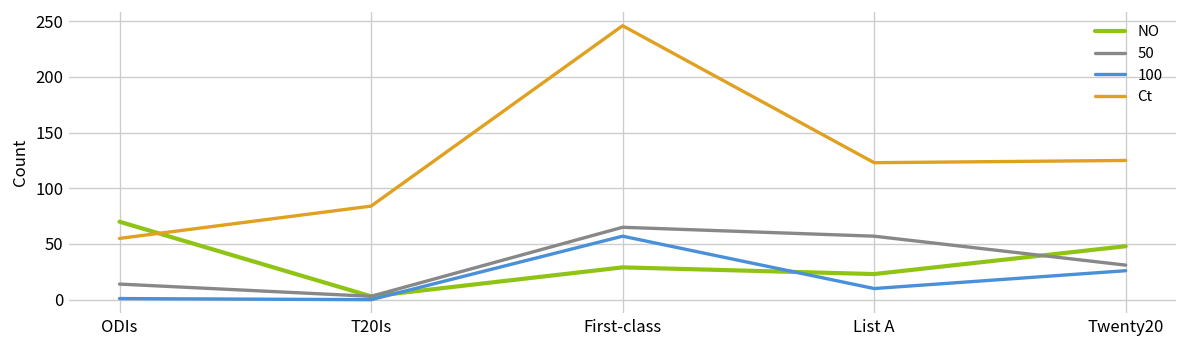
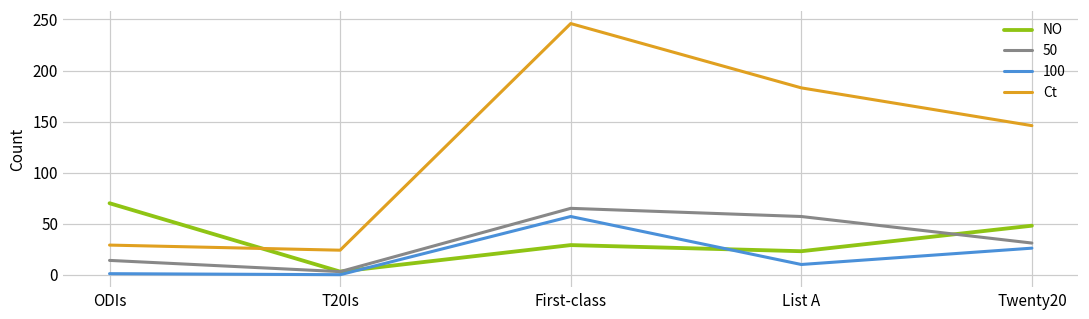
Ct, ODIs: 60 -> 30
Ct, T20Is: 80 -> 20
Ct, List A: 120 -> 180
Ct, Twenty20: 130 -> 150
